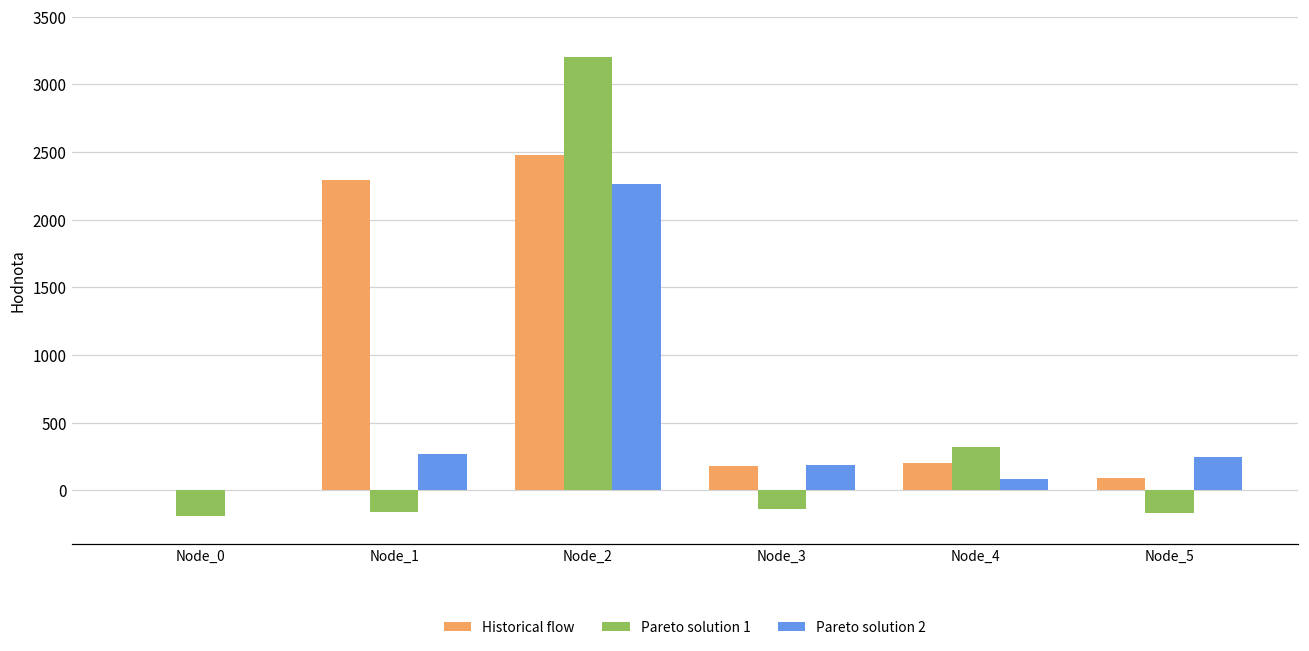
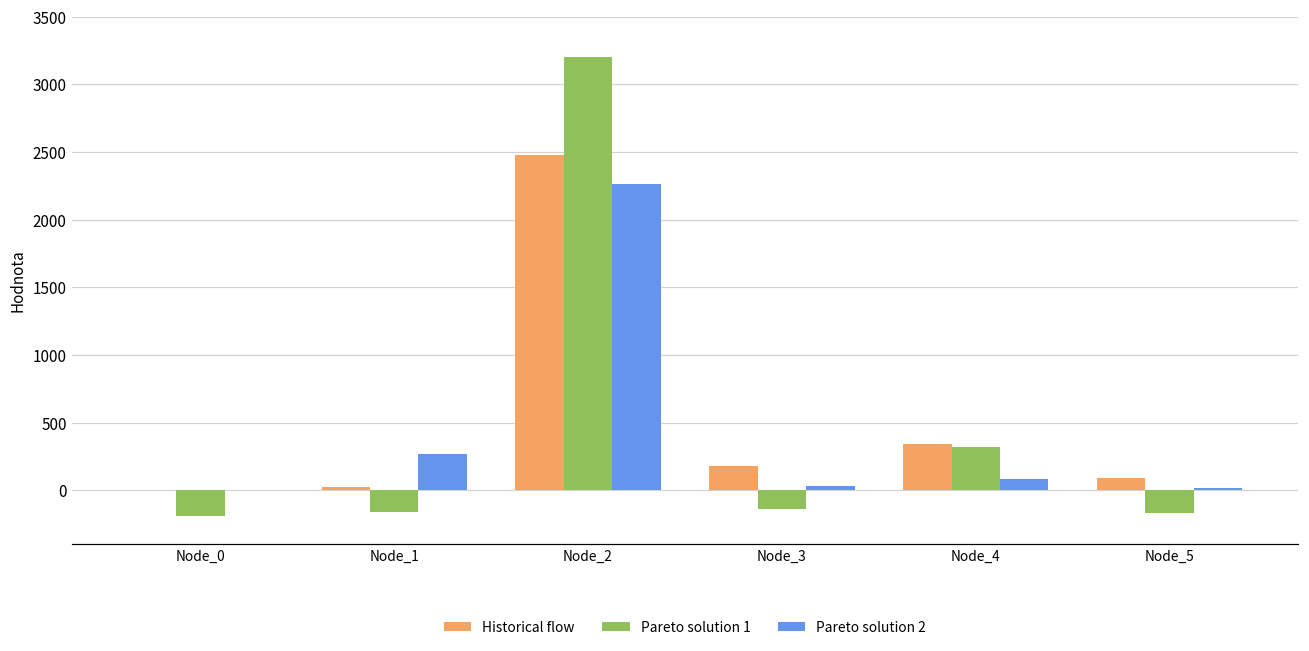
Historical flow, Node_1: 2290 -> 20
Pareto solution 2, Node_3: 190 -> 30
Historical flow, Node_4: 200 -> 340
Pareto solution 2, Node_5: 250 -> 20
